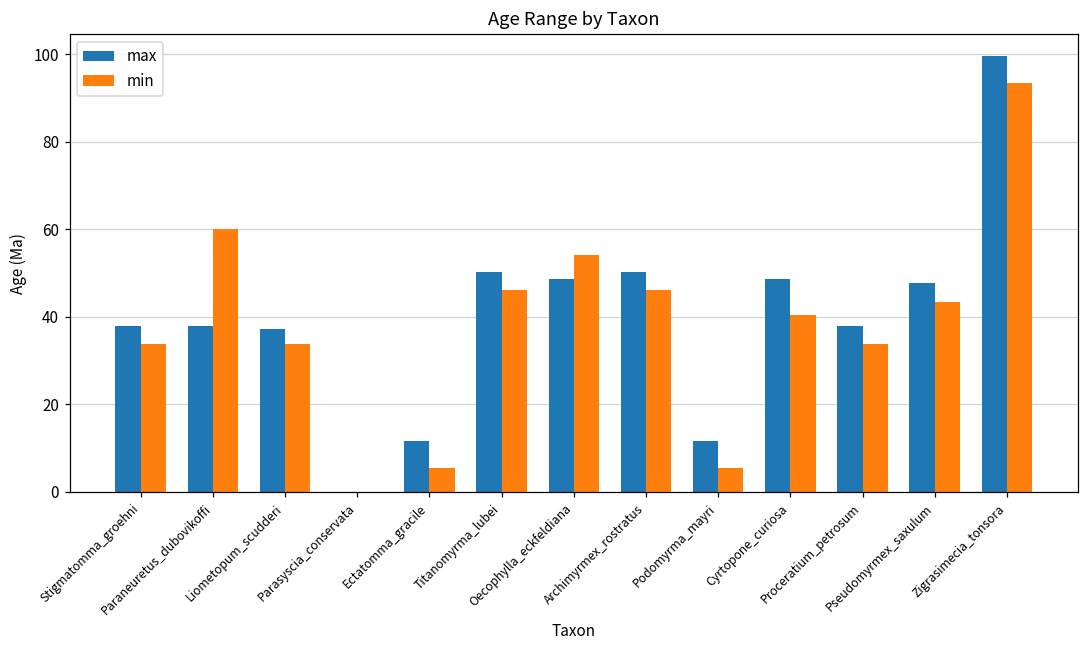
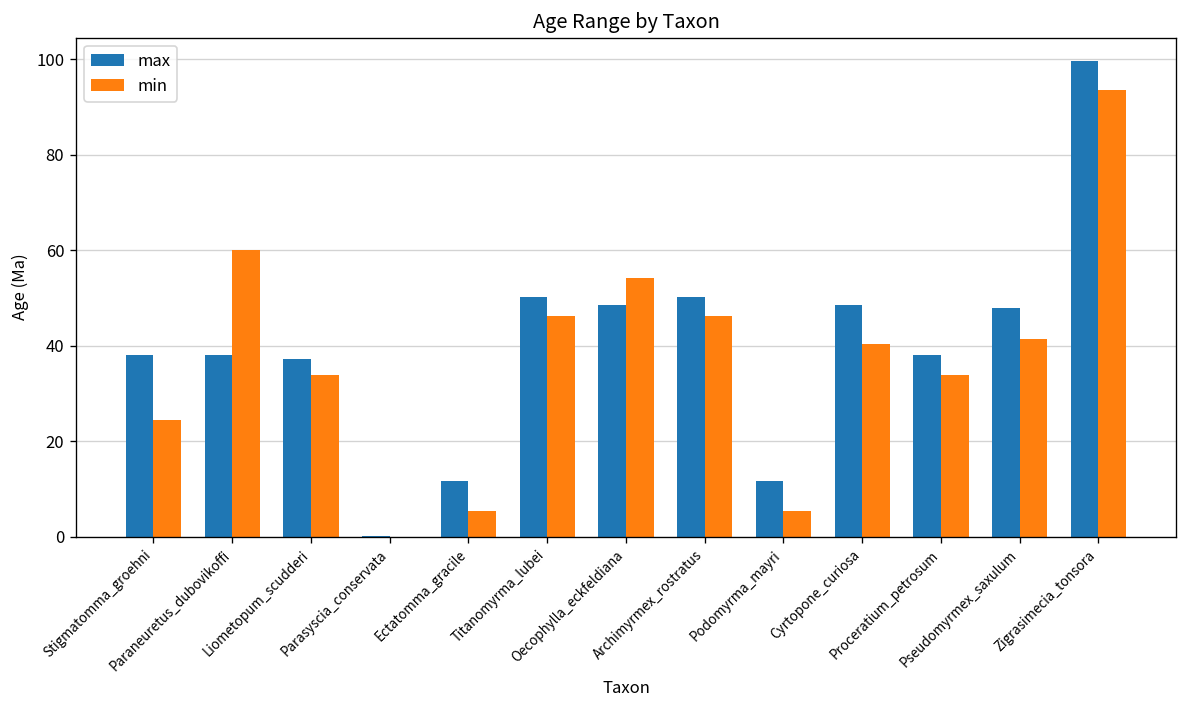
min, Stigmatomma_groehni: 34 -> 25
min, Pseudomyrmex_saxulum: 44 -> 41
